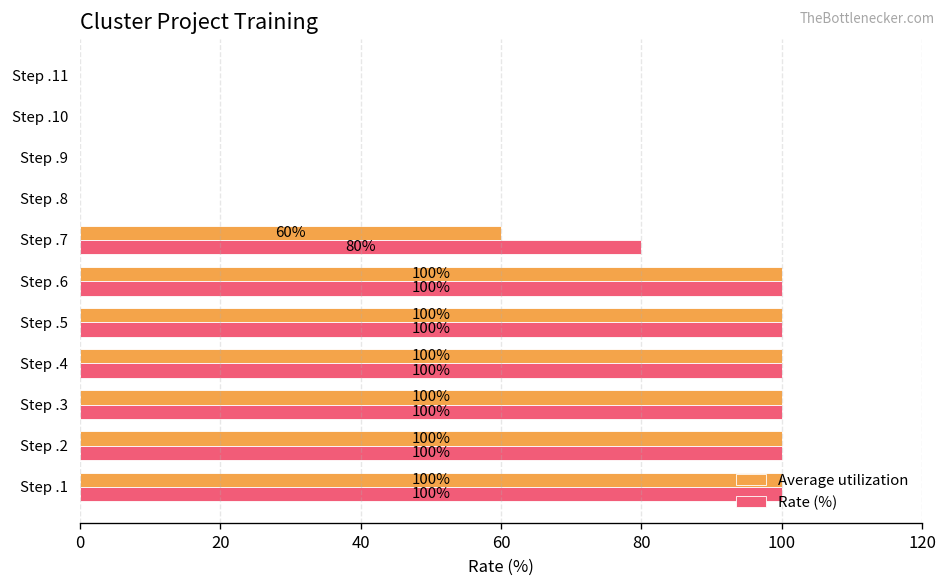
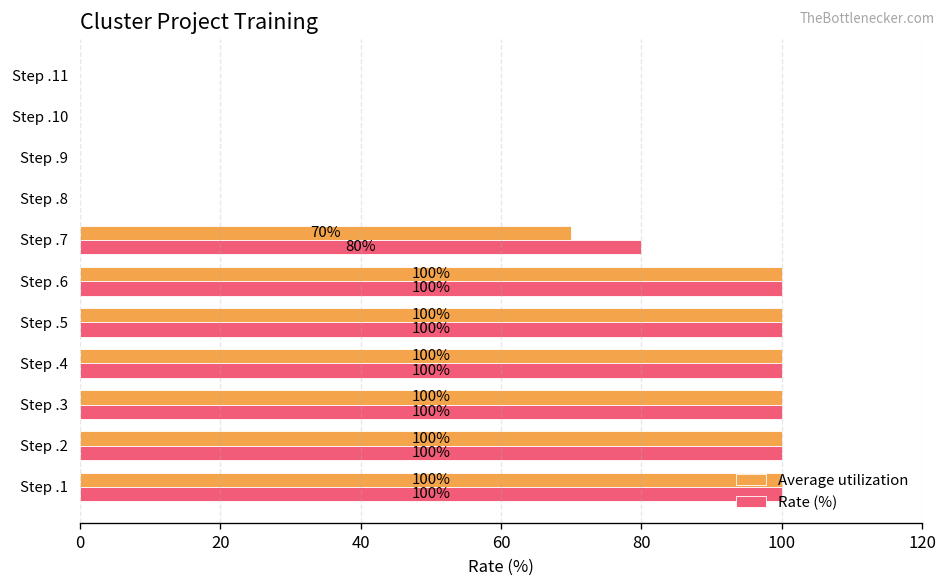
Average utilization, Step .7: 60% -> 70%
